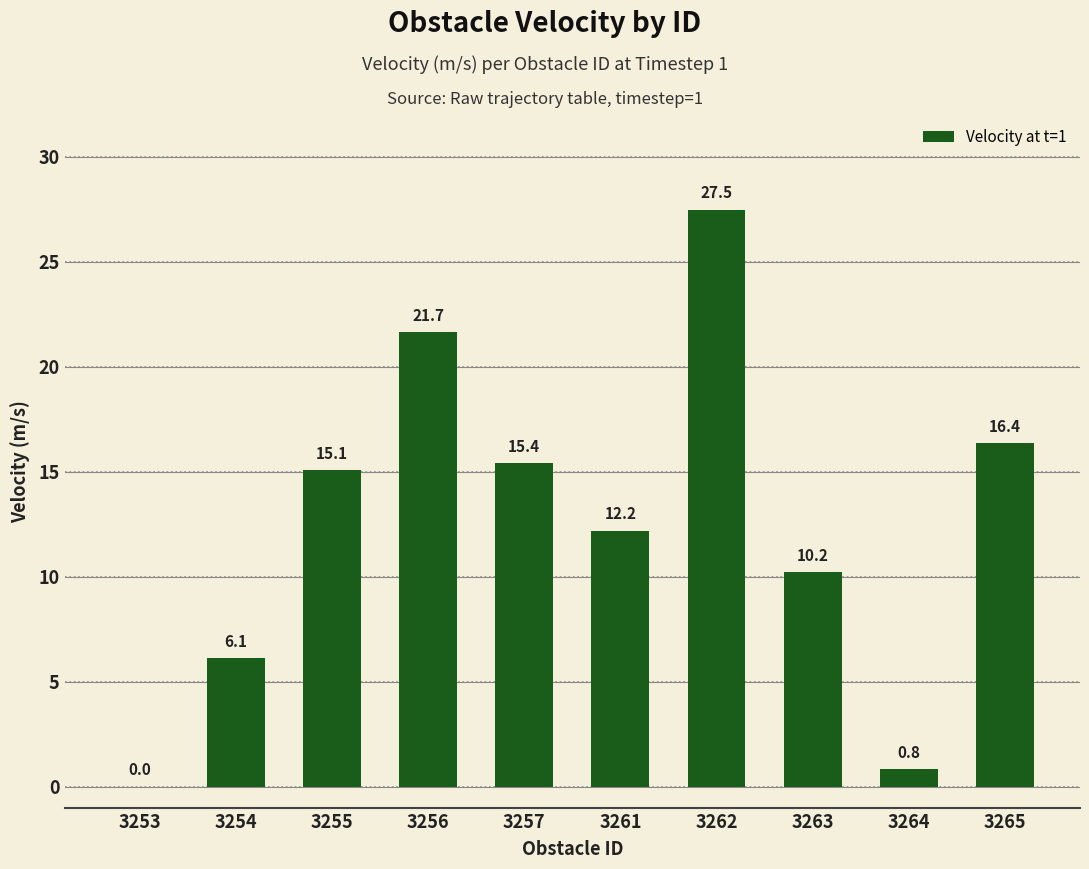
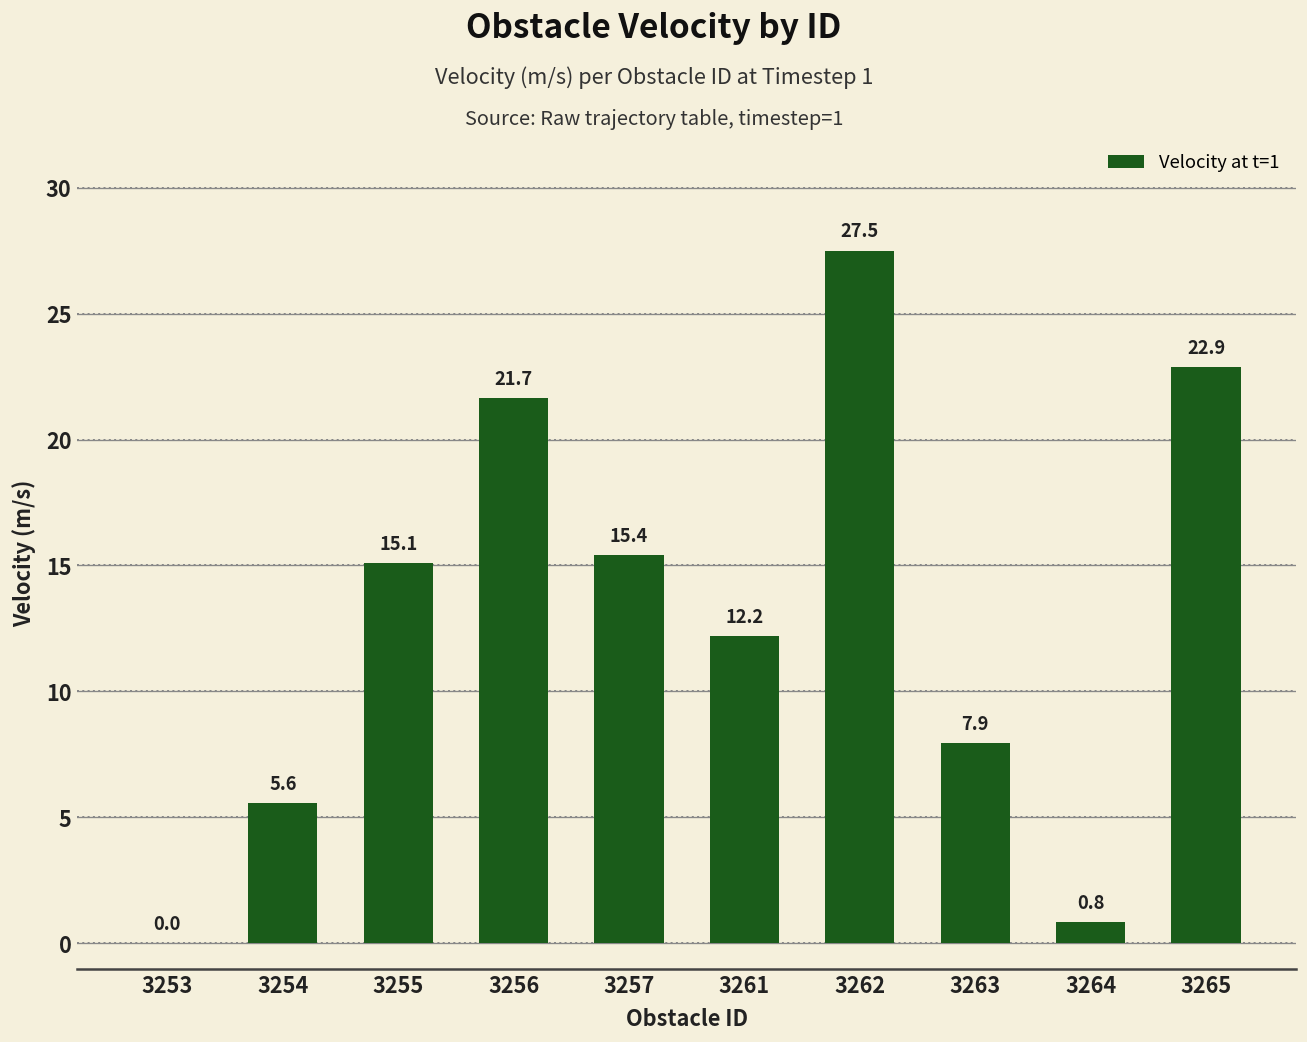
3254: 6.1 -> 5.6
3263: 10.2 -> 7.9
3265: 16.4 -> 22.9
